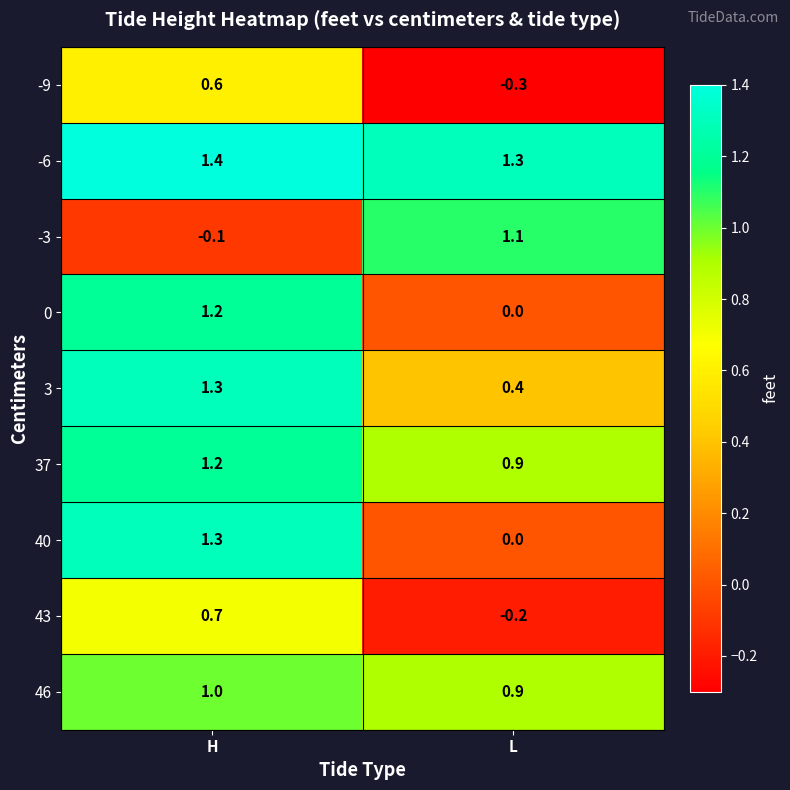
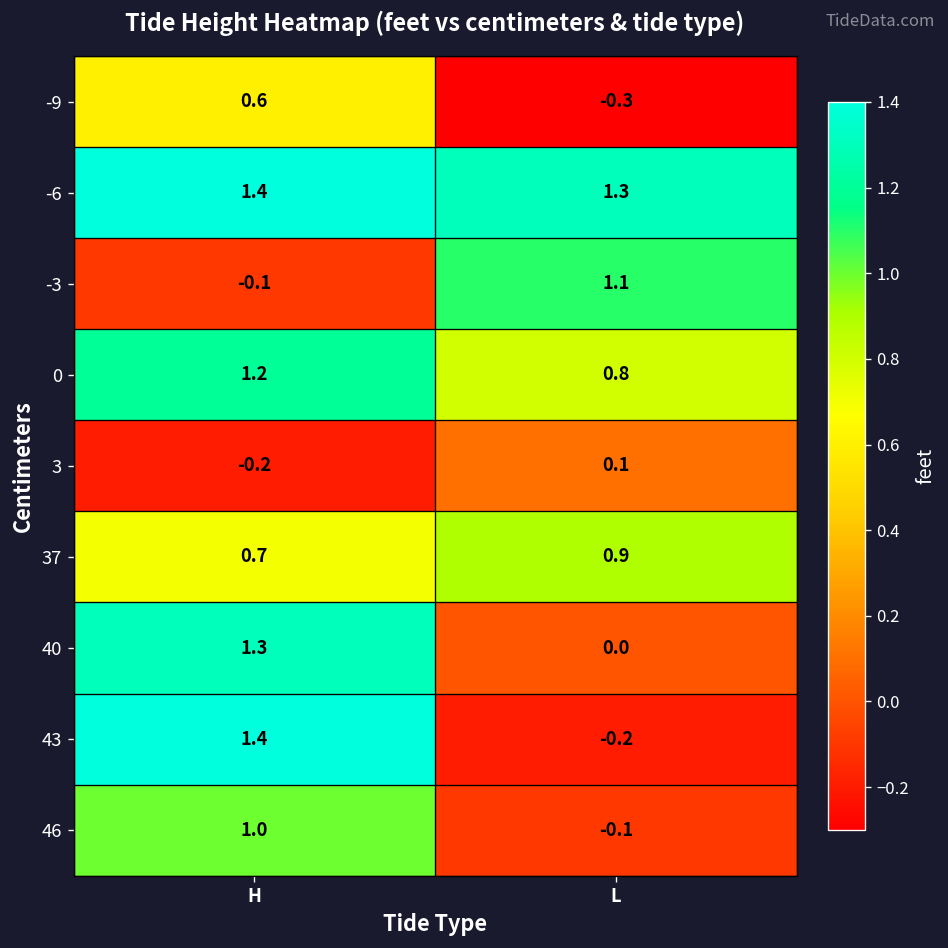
0, L: 0.0 -> 0.8
3, H: 1.3 -> -0.2
3, L: 0.4 -> 0.1
37, H: 1.2 -> 0.7
43, H: 0.7 -> 1.4
46, L: 0.9 -> -0.1
